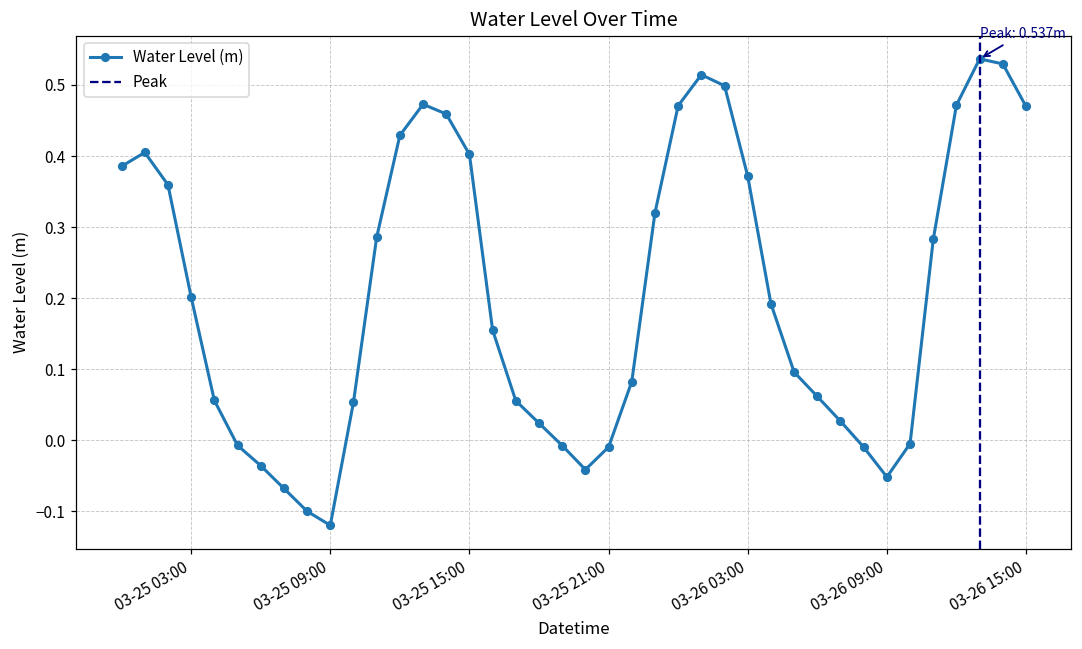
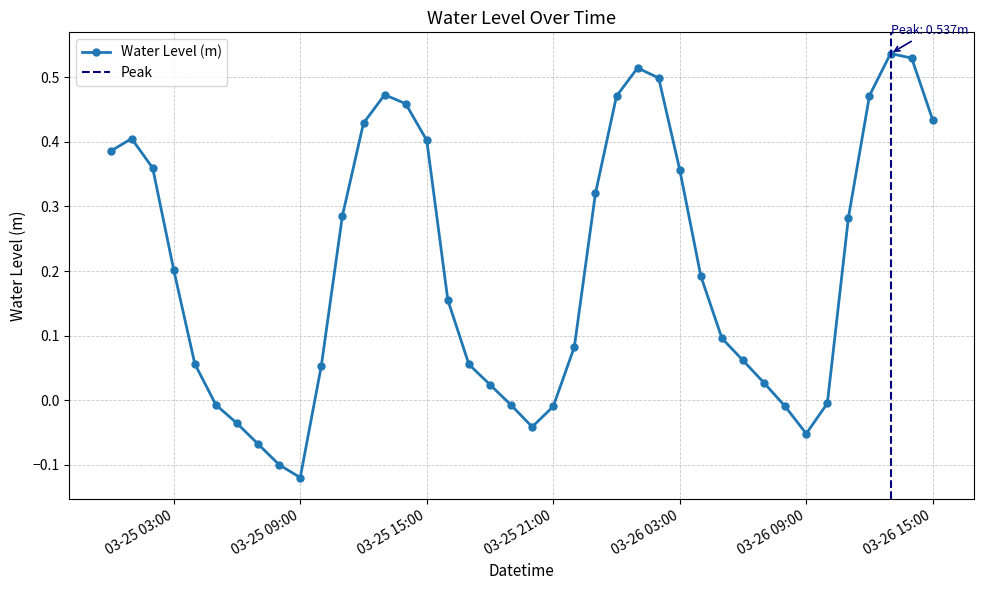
03-26 03:00: 0.37 -> 0.36
03-26 15:00: 0.47 -> 0.43
